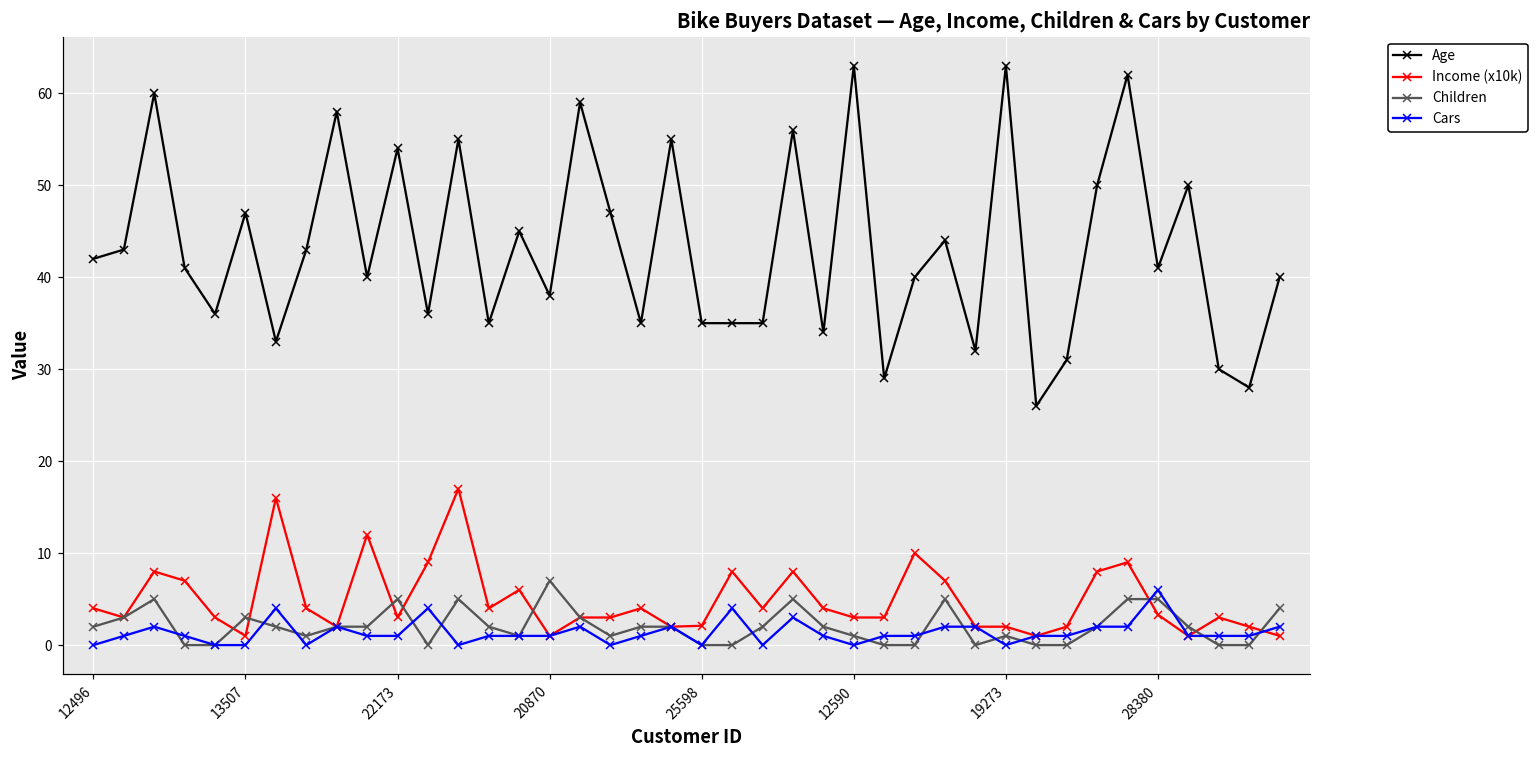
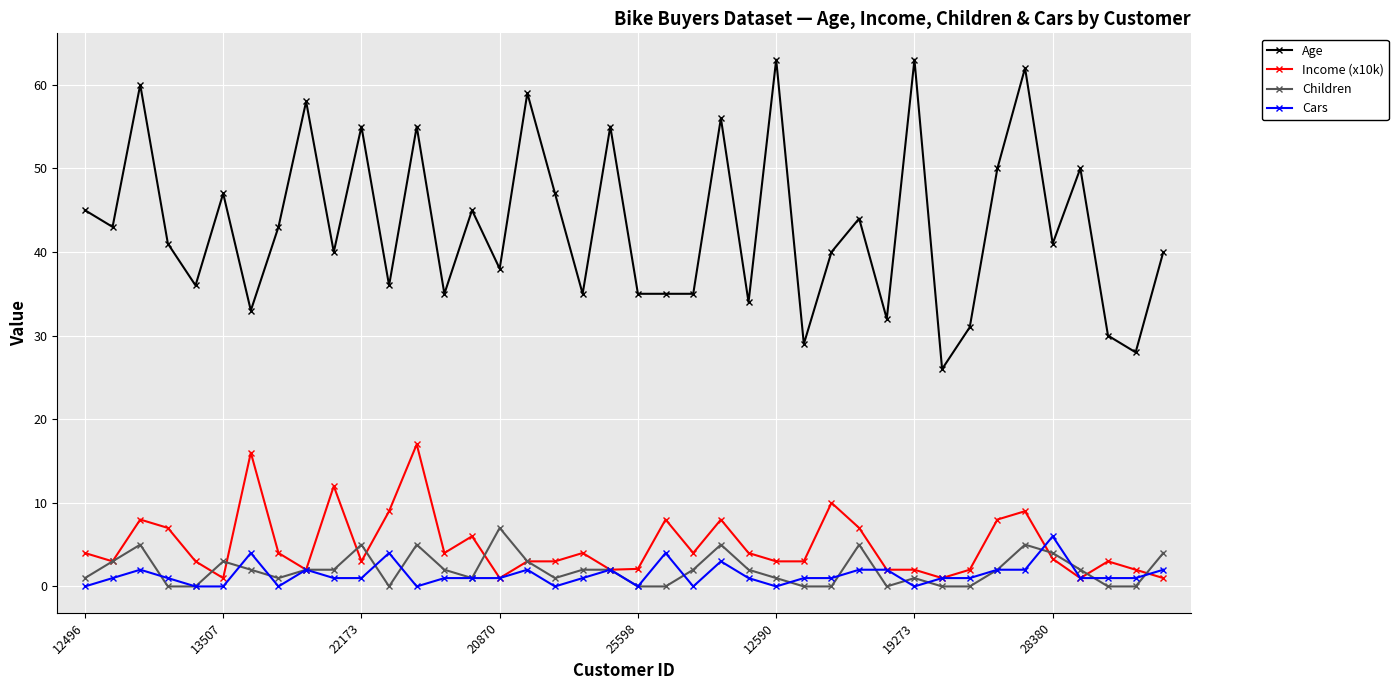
Age, 12496: 42 -> 45
Children, 12496: 2 -> 1
Age, 22173: 54 -> 55
Children, 28380: 5 -> 4
